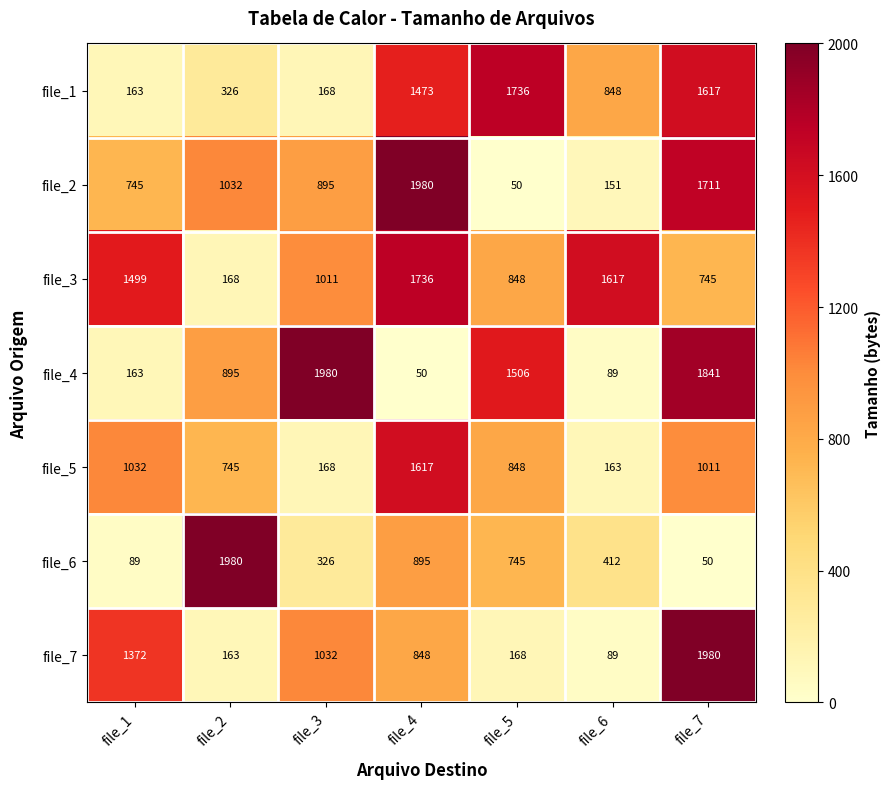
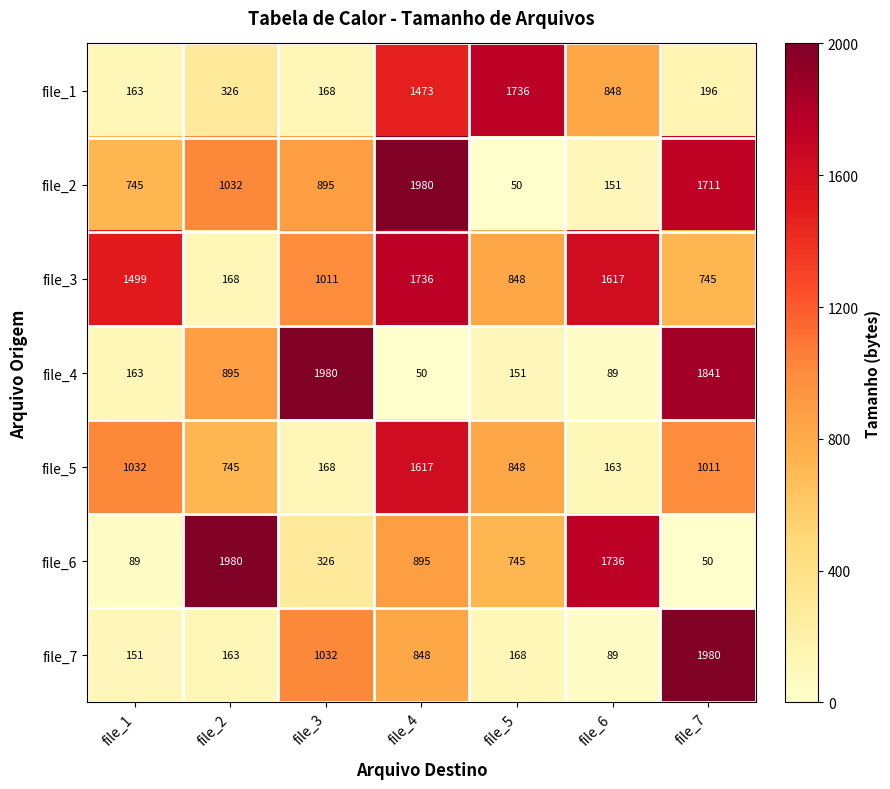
file_1, file_7: 1617 -> 196
file_4, file_5: 1506 -> 151
file_6, file_6: 412 -> 1736
file_7, file_1: 1372 -> 151
